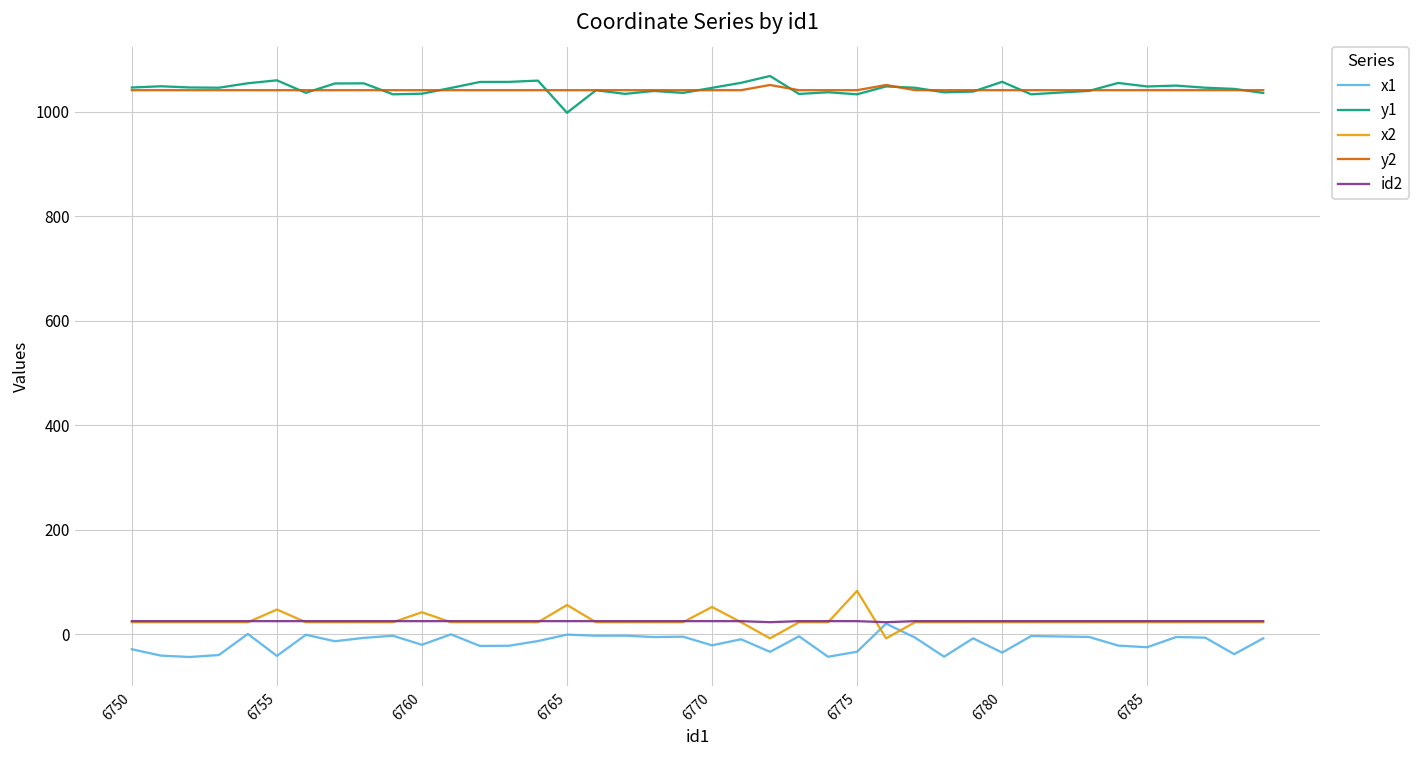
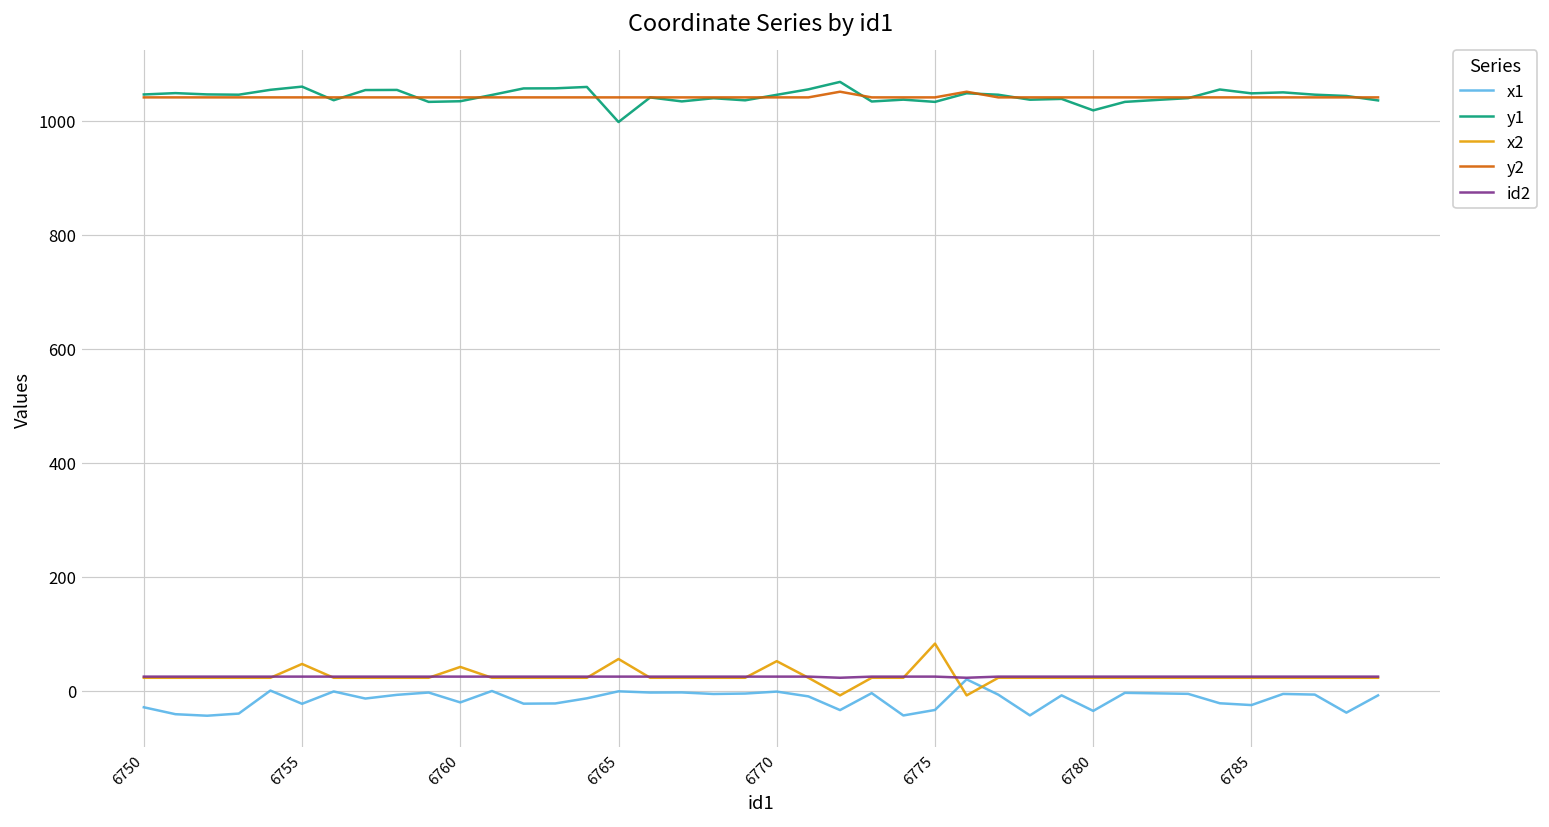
x1, 6755: -40 -> -20
x1, 6770: -20 -> 0
y1, 6780: 1060 -> 1020
